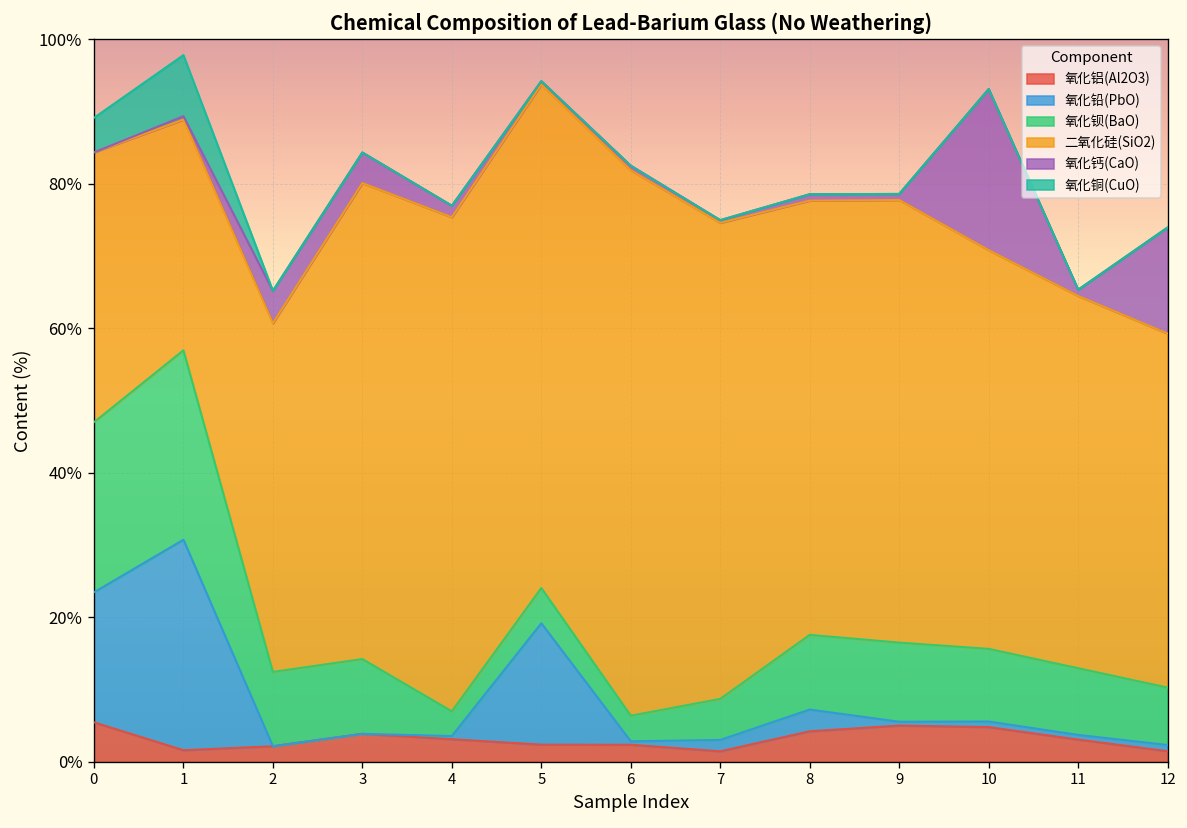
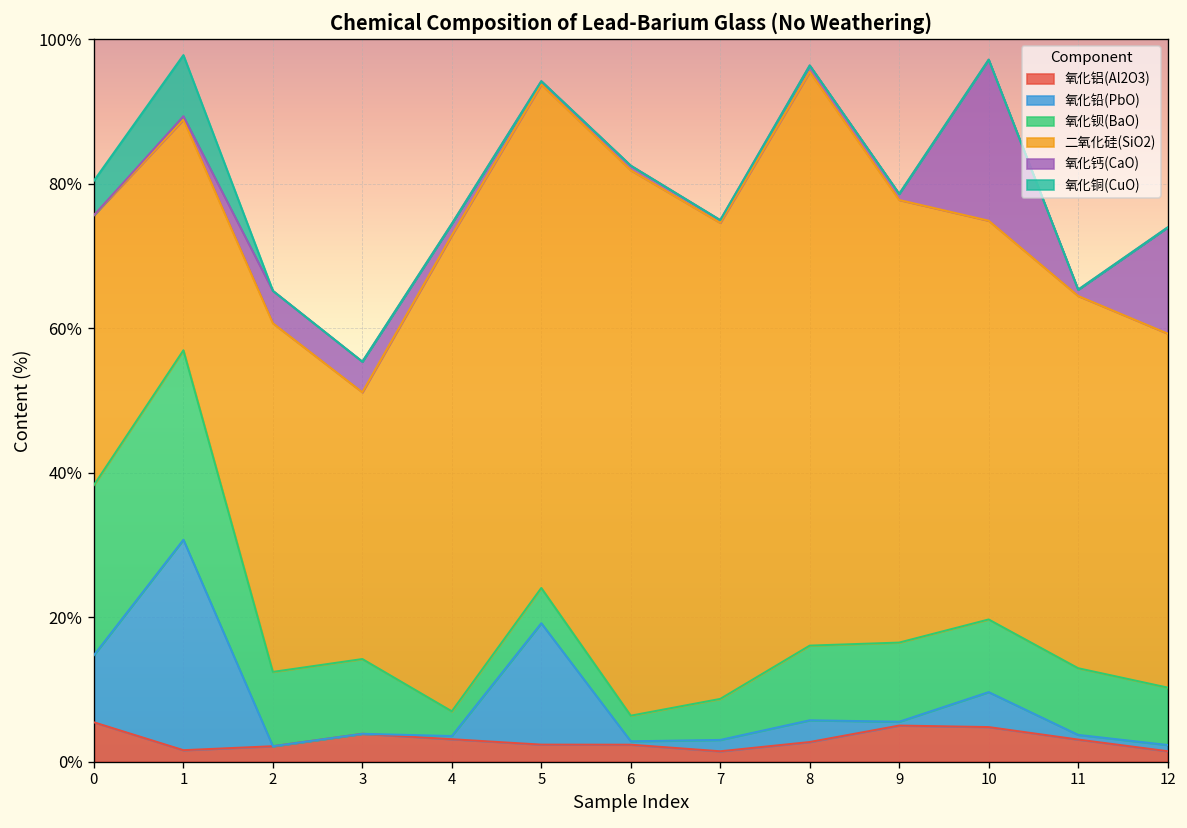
氧化铅(PbO), 0: 18% -> 9%
二氧化硅(SiO2), 3: 66% -> 37%
二氧化硅(SiO2), 4: 68% -> 66%
氧化铝(Al2O3), 8: 4% -> 3%
二氧化硅(SiO2), 8: 60% -> 79%
氧化铅(PbO), 10: 1% -> 5%
